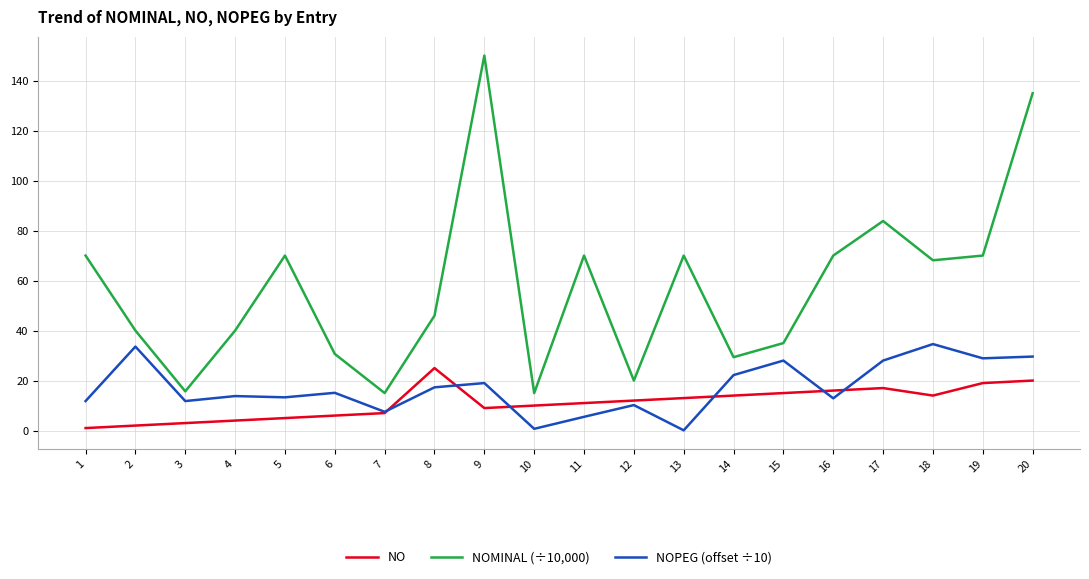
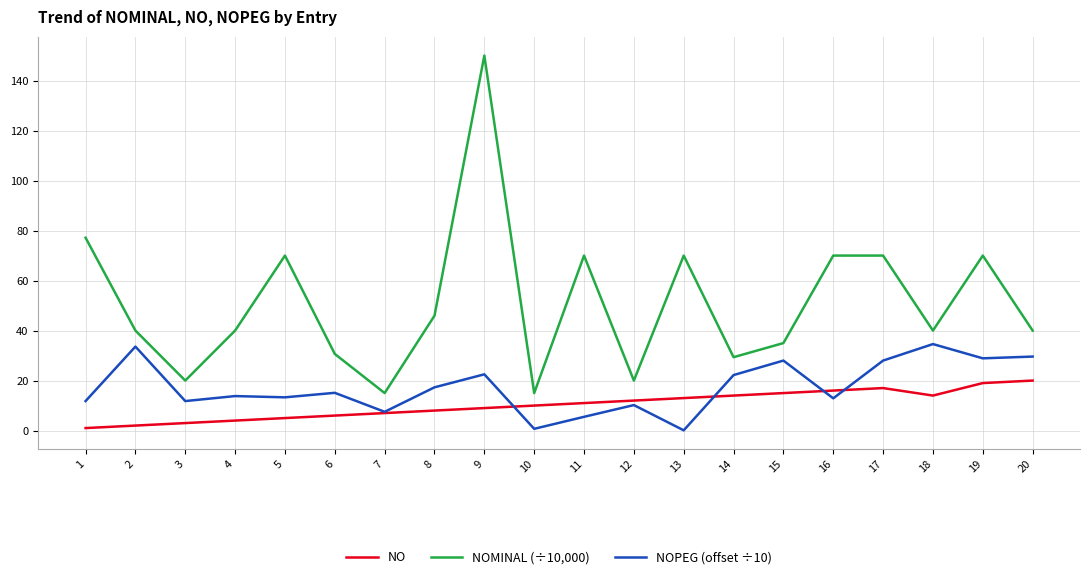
NOMINAL (÷10,000), 1: 70 -> 77
NOMINAL (÷10,000), 3: 16 -> 20
NO, 8: 25 -> 8
NOPEG (offset ÷10), 9: 19 -> 23
NOMINAL (÷10,000), 17: 84 -> 70
NOMINAL (÷10,000), 18: 68 -> 40
NOMINAL (÷10,000), 20: 135 -> 40
